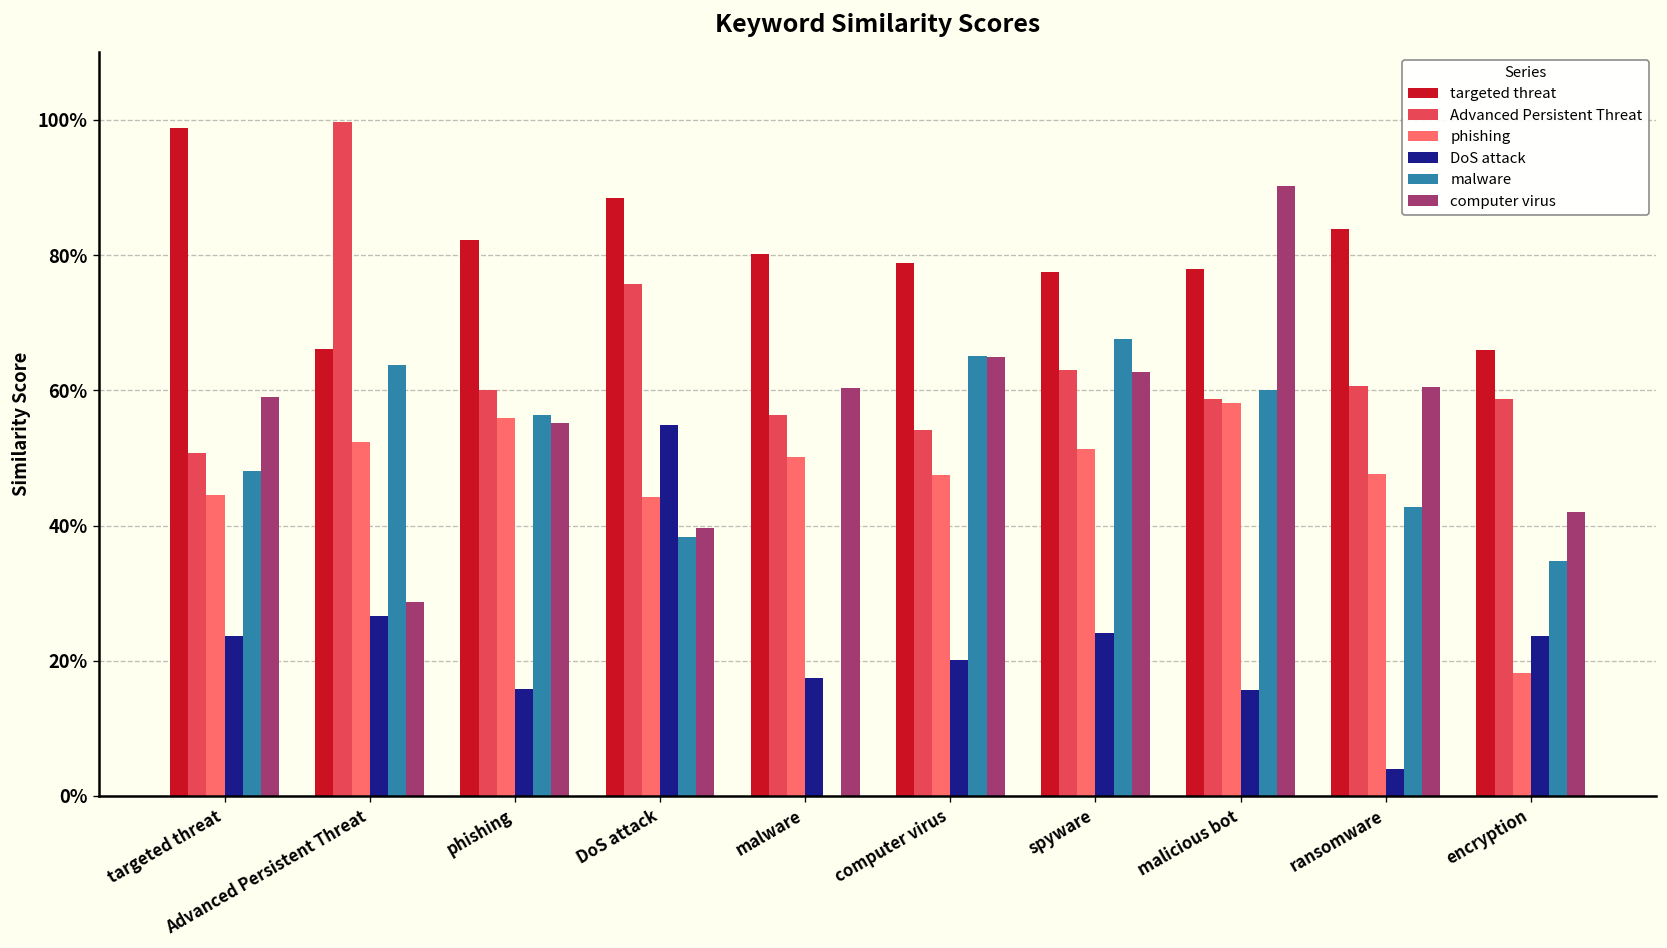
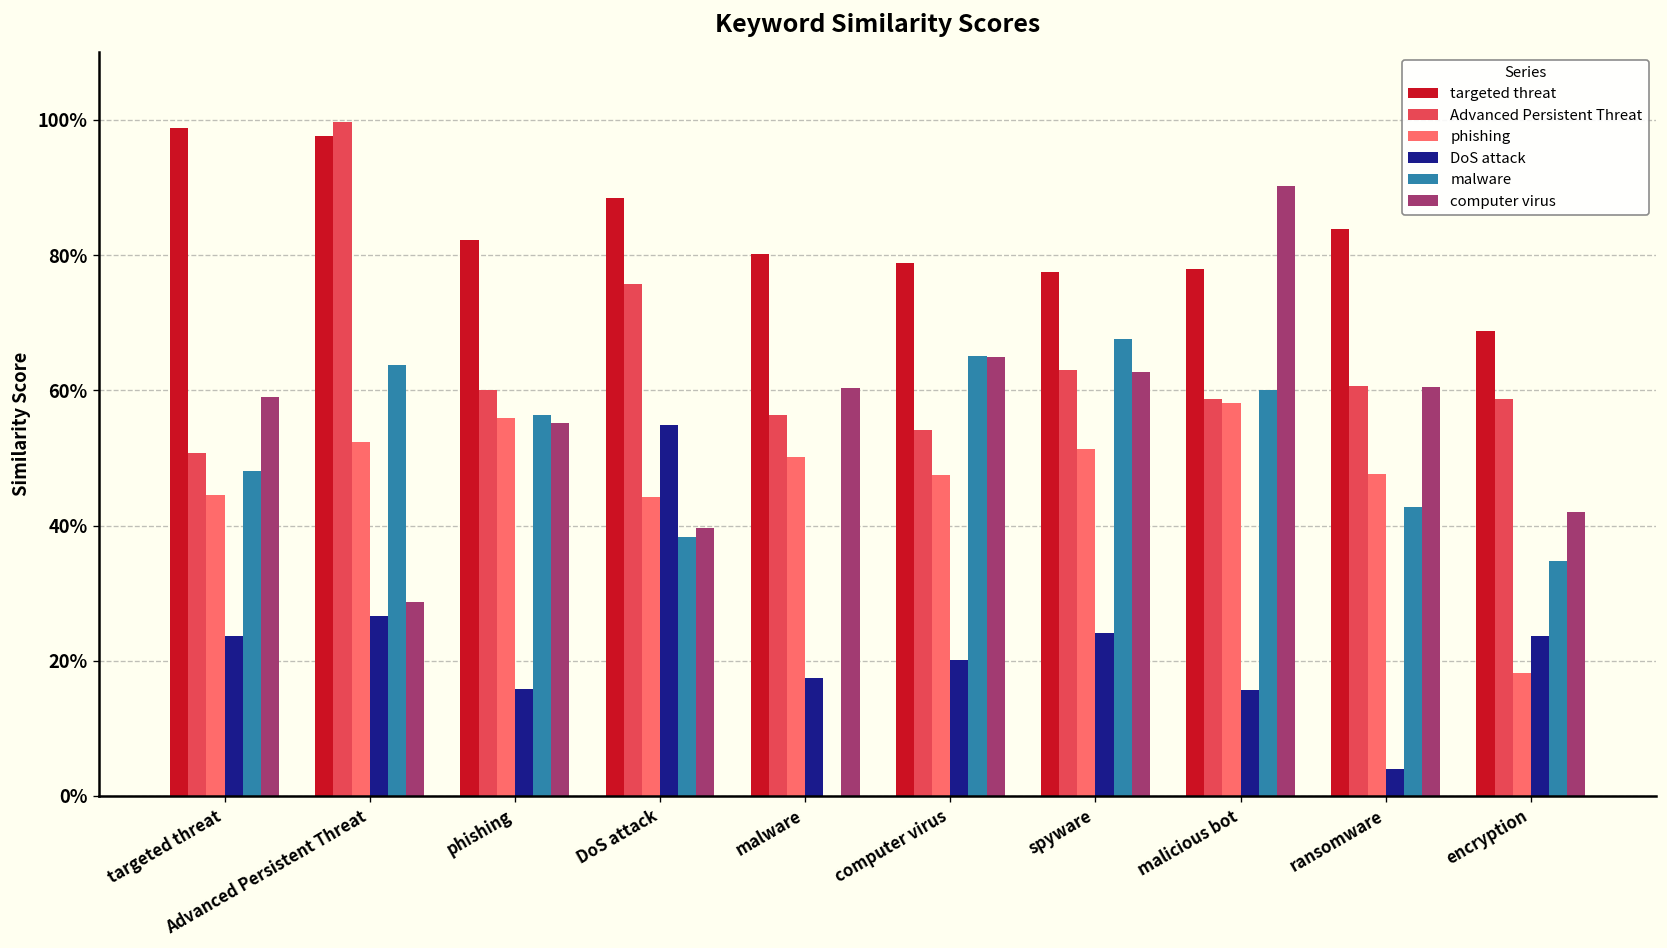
targeted threat, Advanced Persistent Threat: 66% -> 98%
targeted threat, encryption: 66% -> 69%
